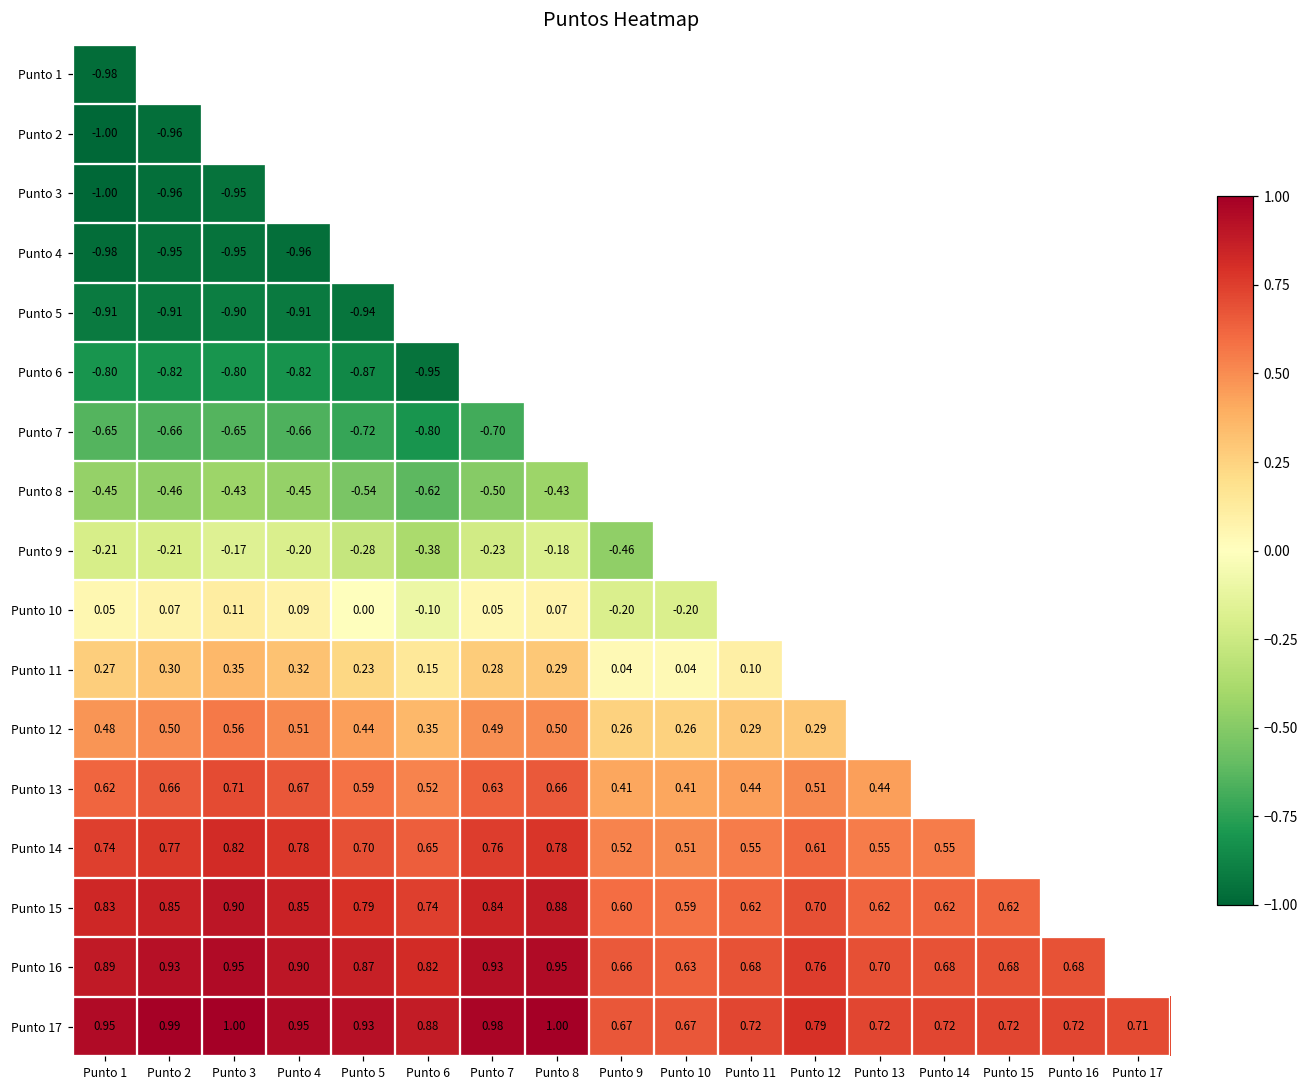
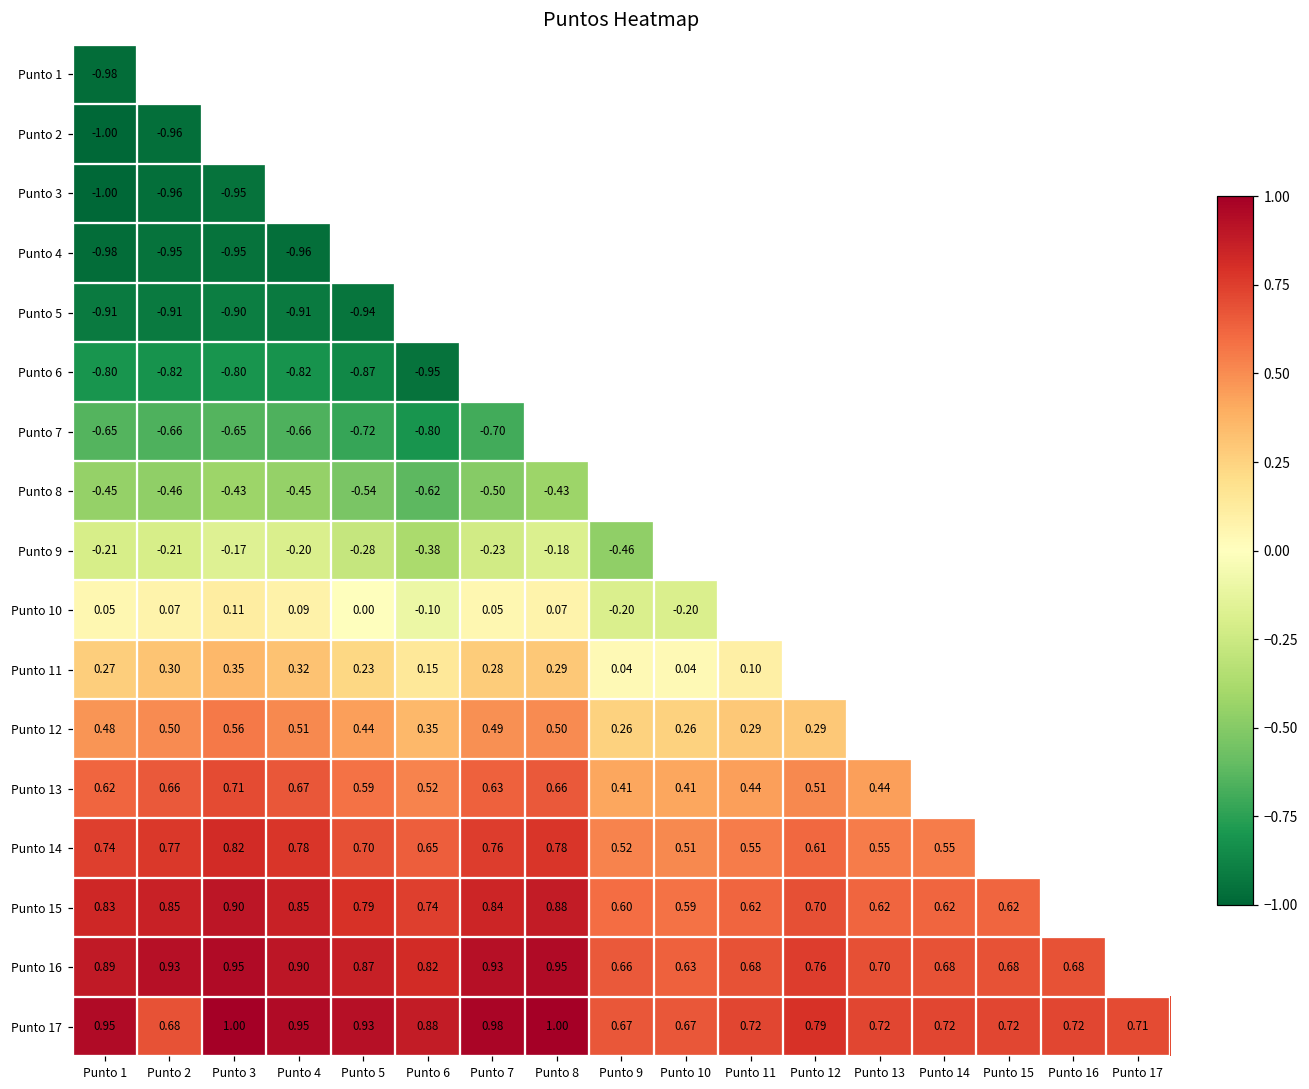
Punto 17, Punto 2: 0.99 -> 0.68
